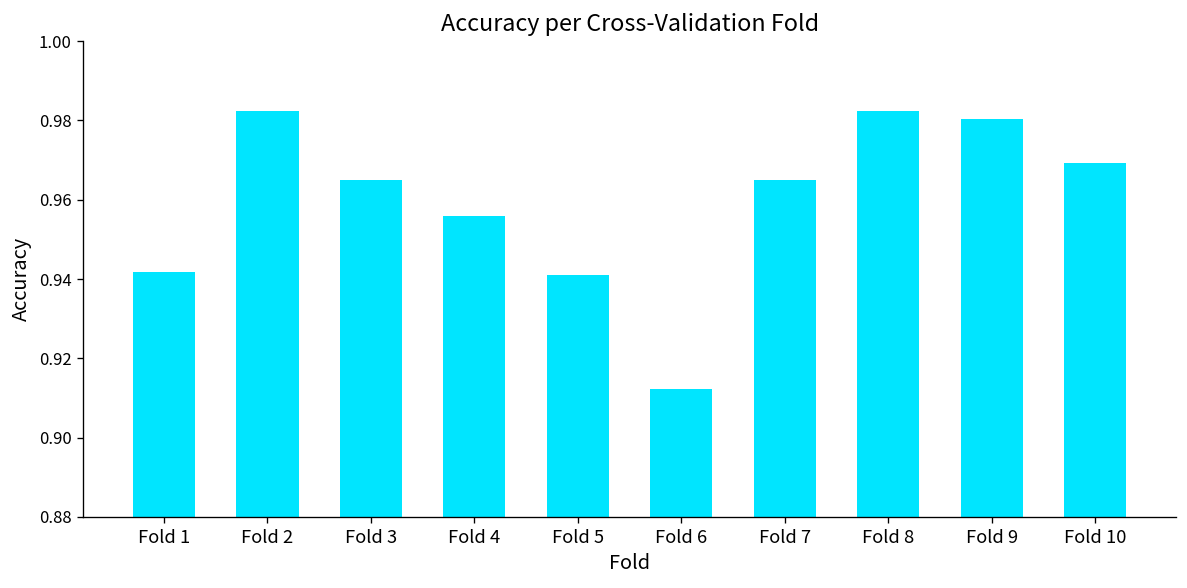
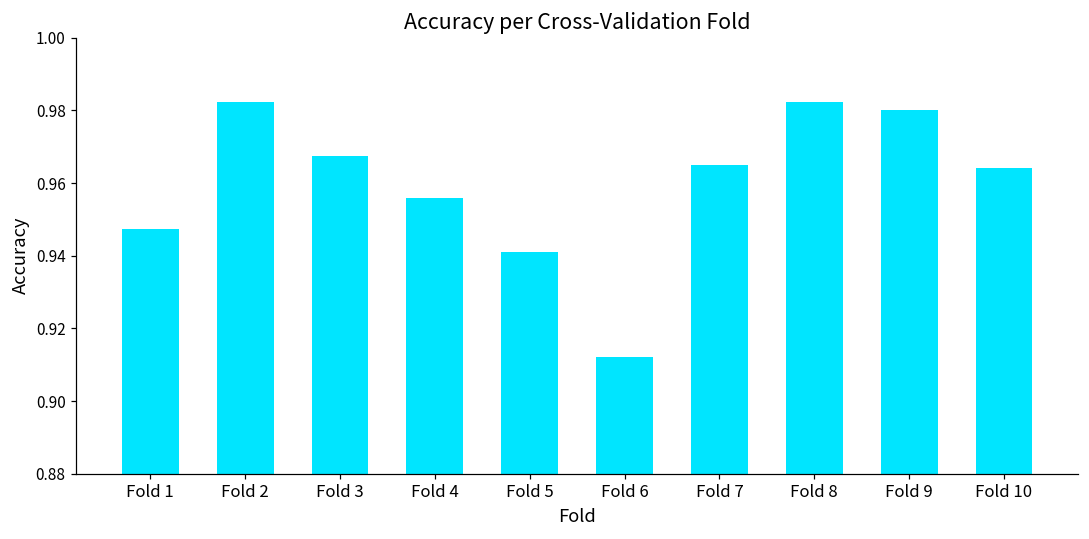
Fold 1: 0.942 -> 0.947
Fold 3: 0.965 -> 0.968
Fold 10: 0.969 -> 0.964
